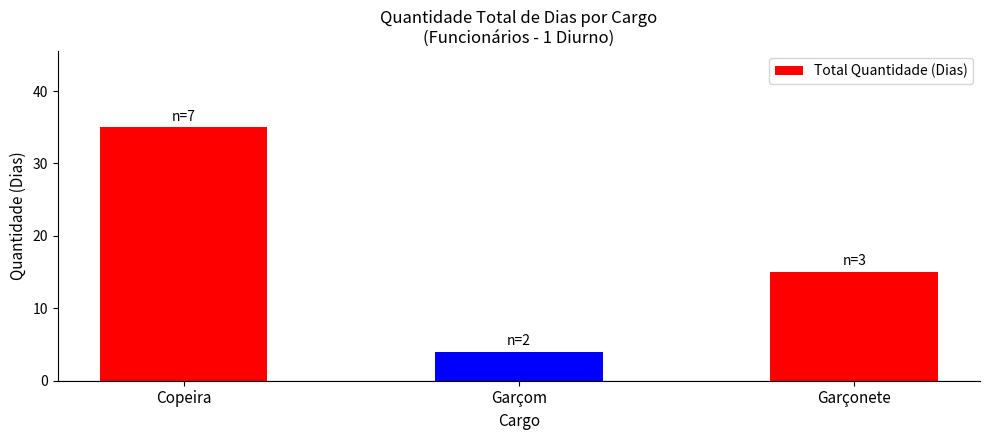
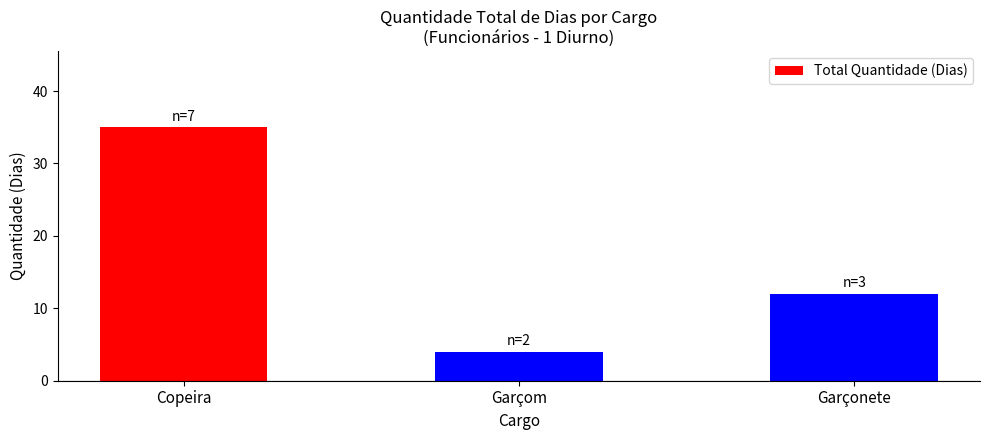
Garçonete: 15 -> 12
